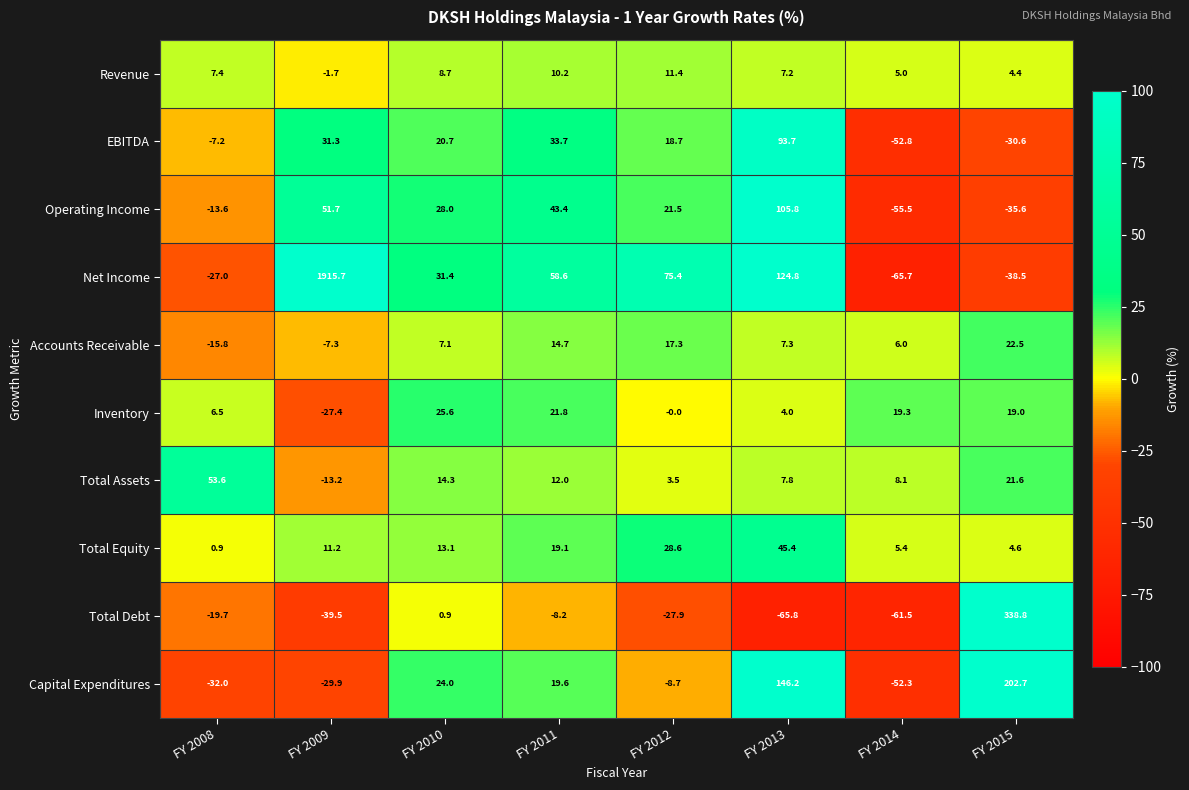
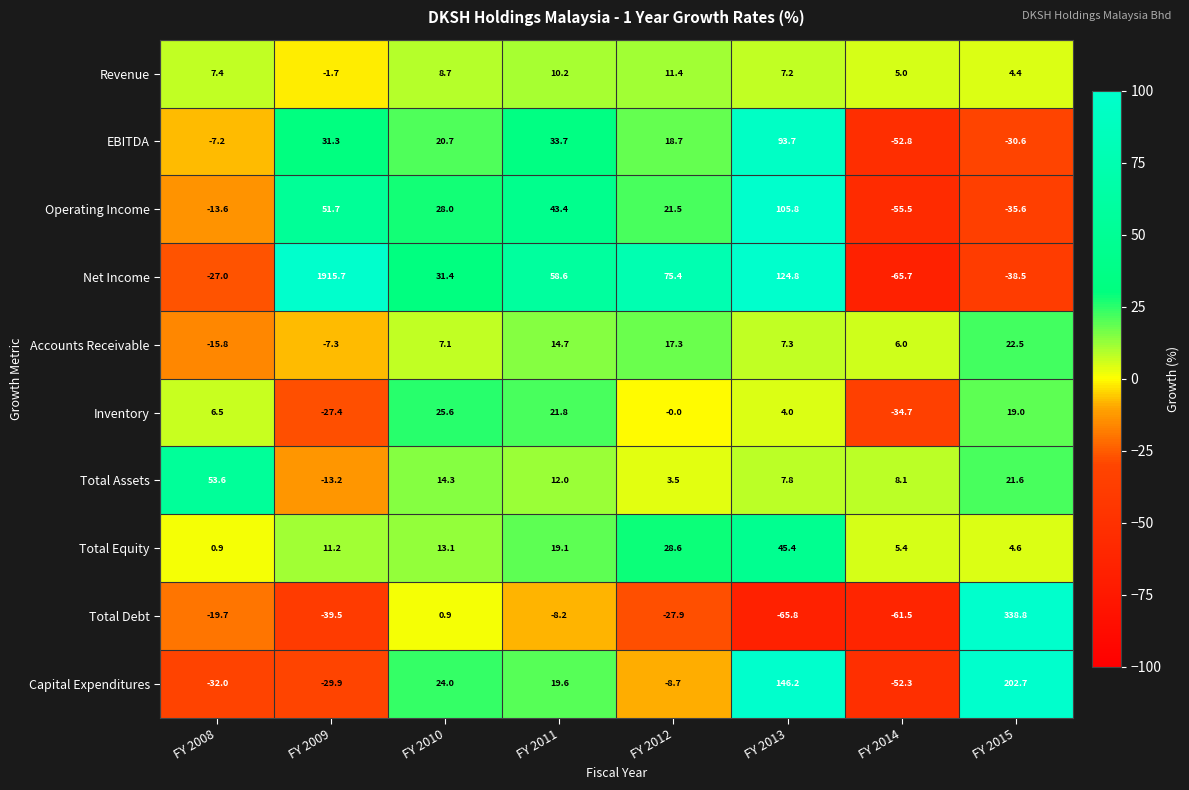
Inventory, FY 2014: 19.3 -> -34.7
